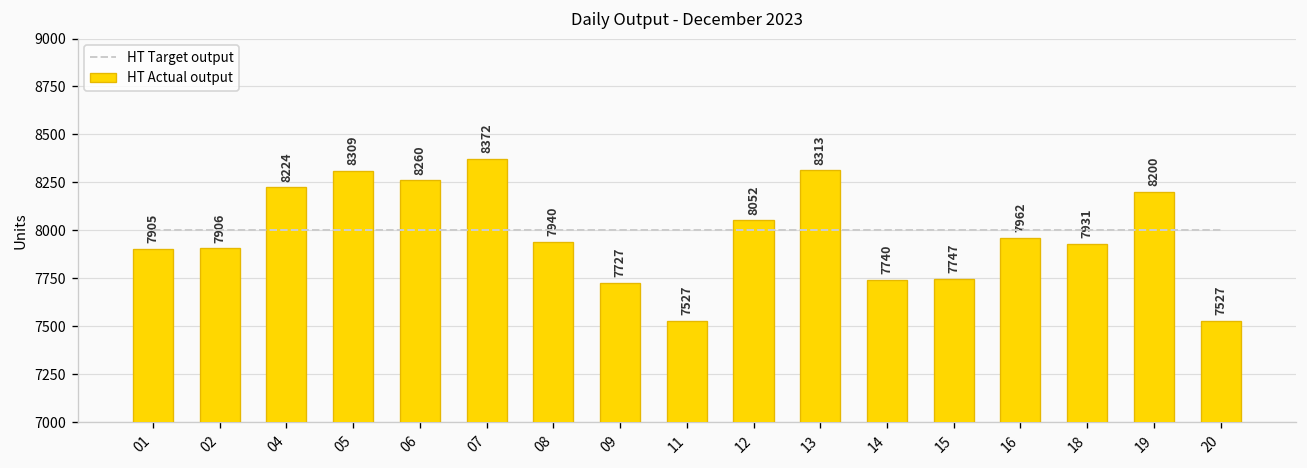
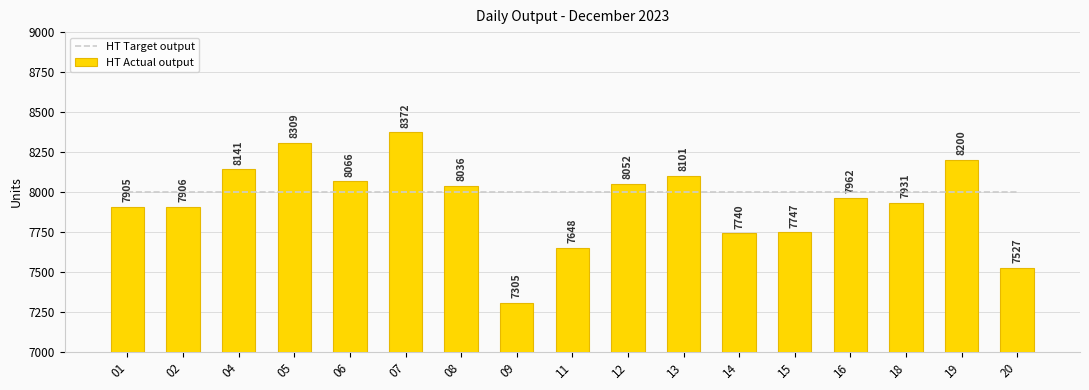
HT Actual output, 04: 8224 -> 8141
HT Actual output, 06: 8260 -> 8066
HT Actual output, 08: 7940 -> 8036
HT Actual output, 09: 7727 -> 7305
HT Actual output, 11: 7527 -> 7648
HT Actual output, 13: 8313 -> 8101
